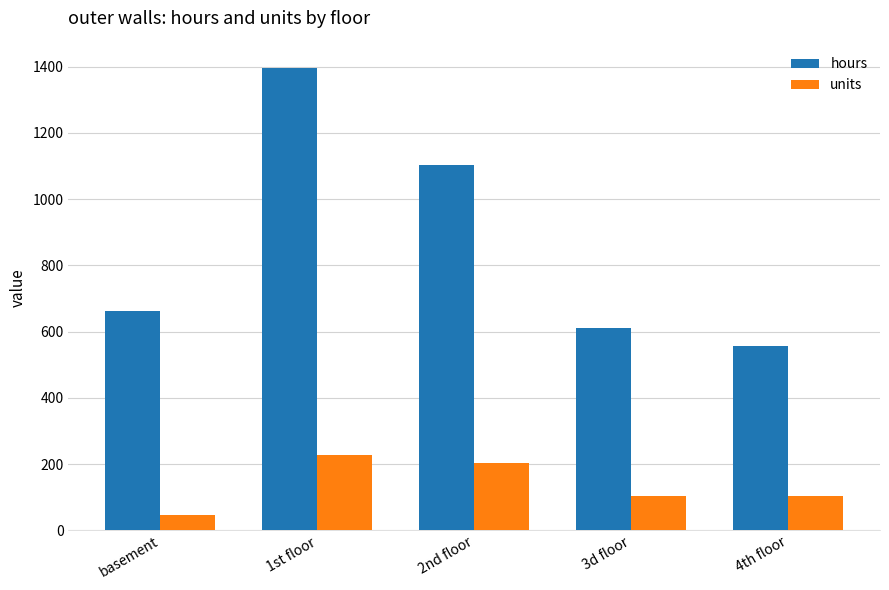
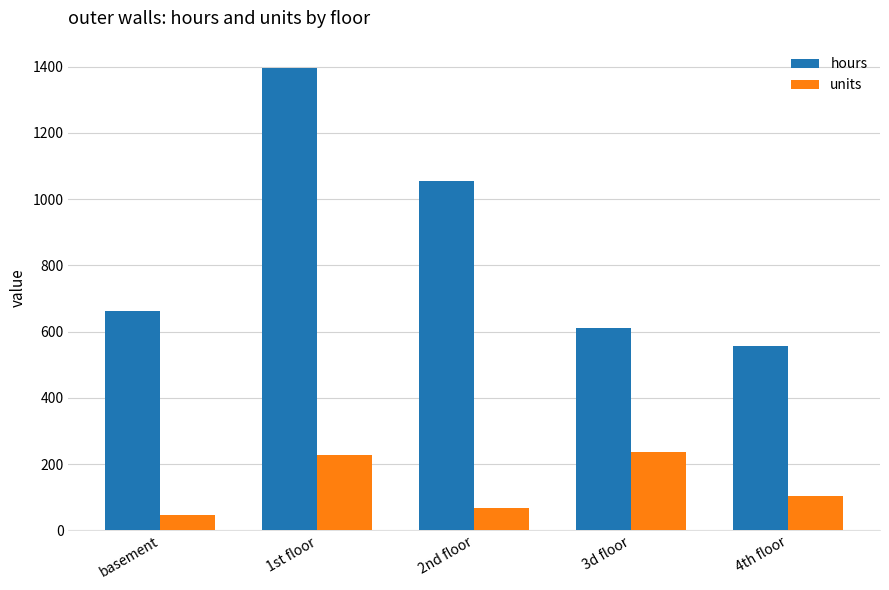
hours, 2nd floor: 1100 -> 1060
units, 2nd floor: 200 -> 70
units, 3d floor: 110 -> 240
